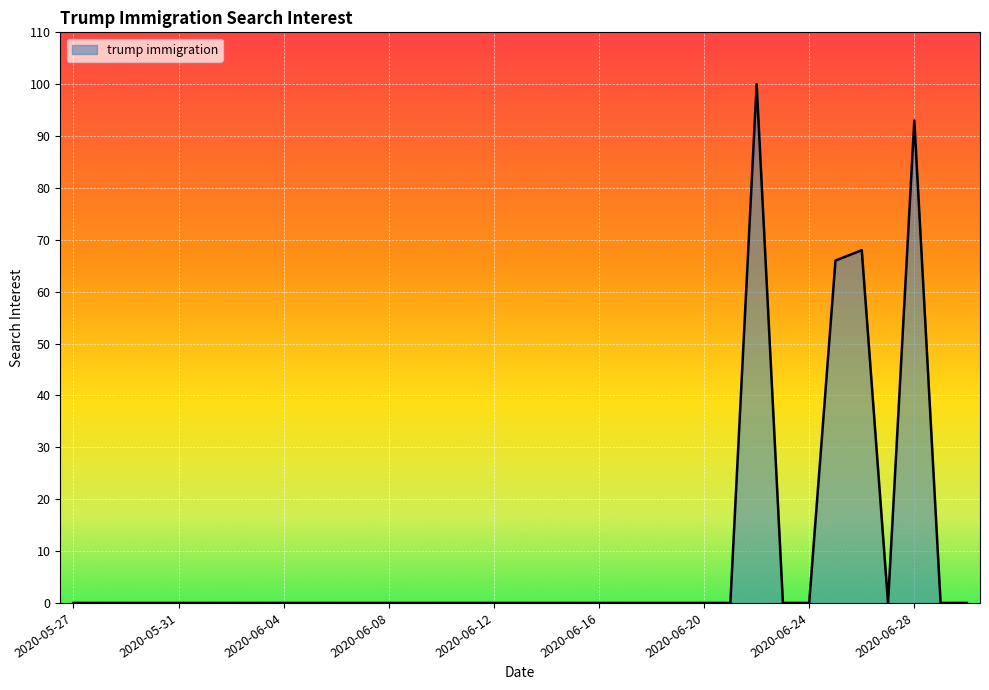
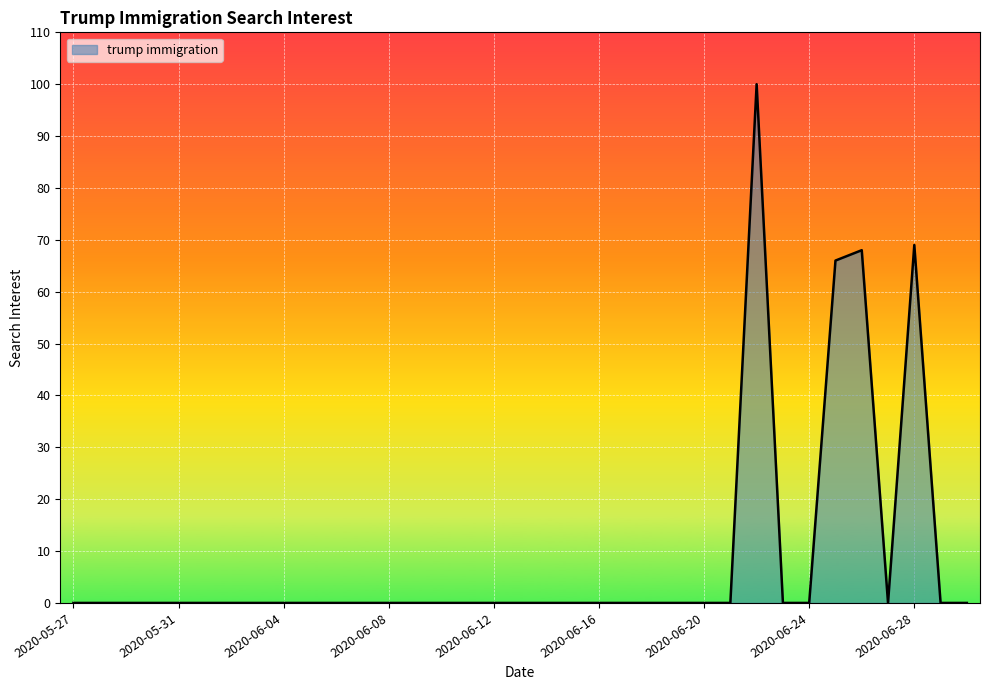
2020-06-28: 93 -> 69
